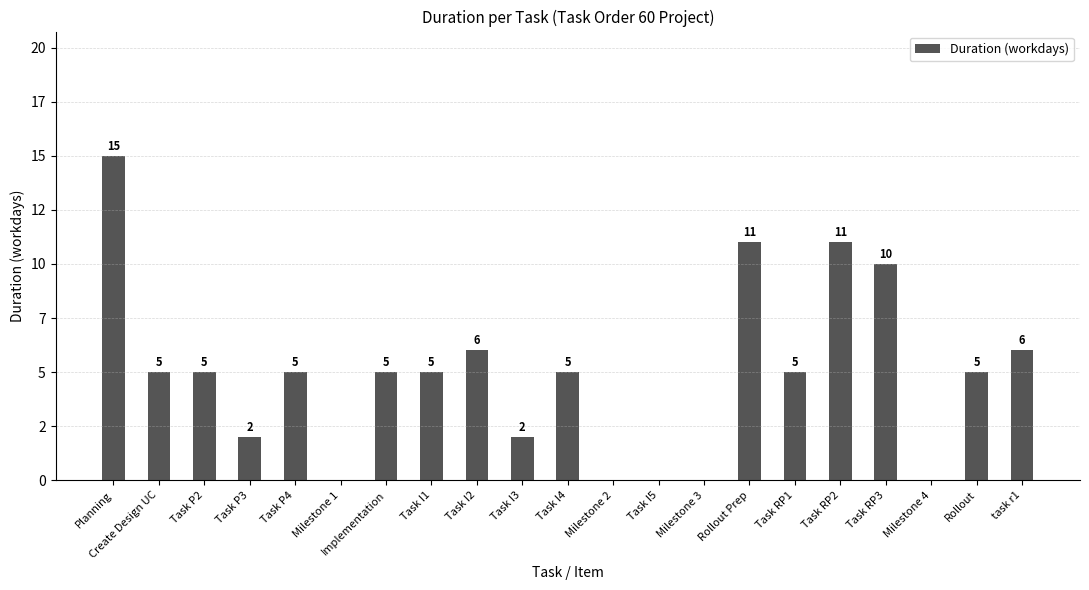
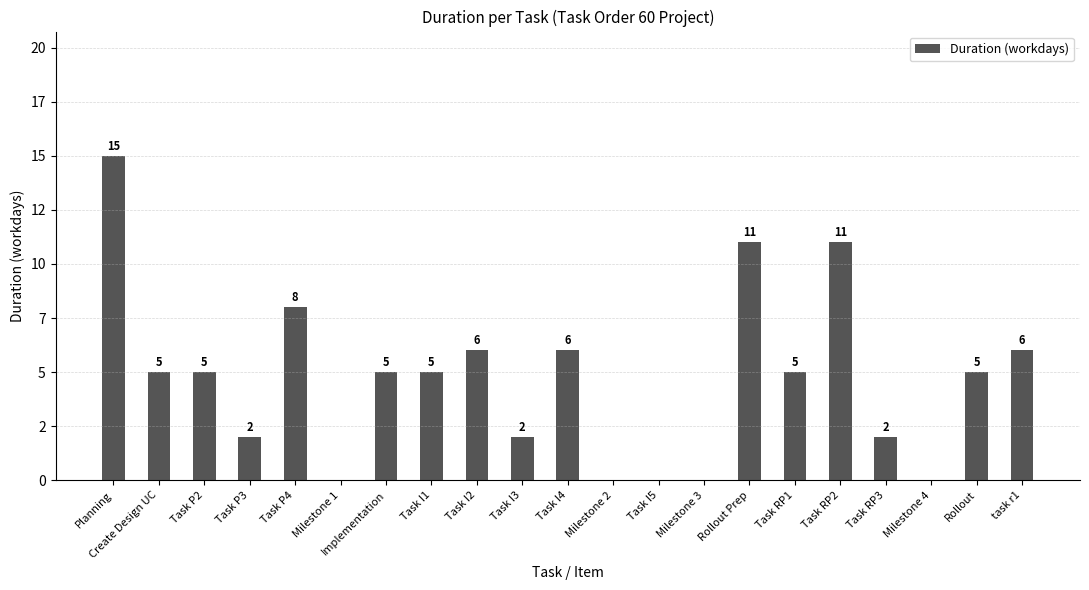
Task P4: 5 -> 8
Task I4: 5 -> 6
Task RP3: 10 -> 2
